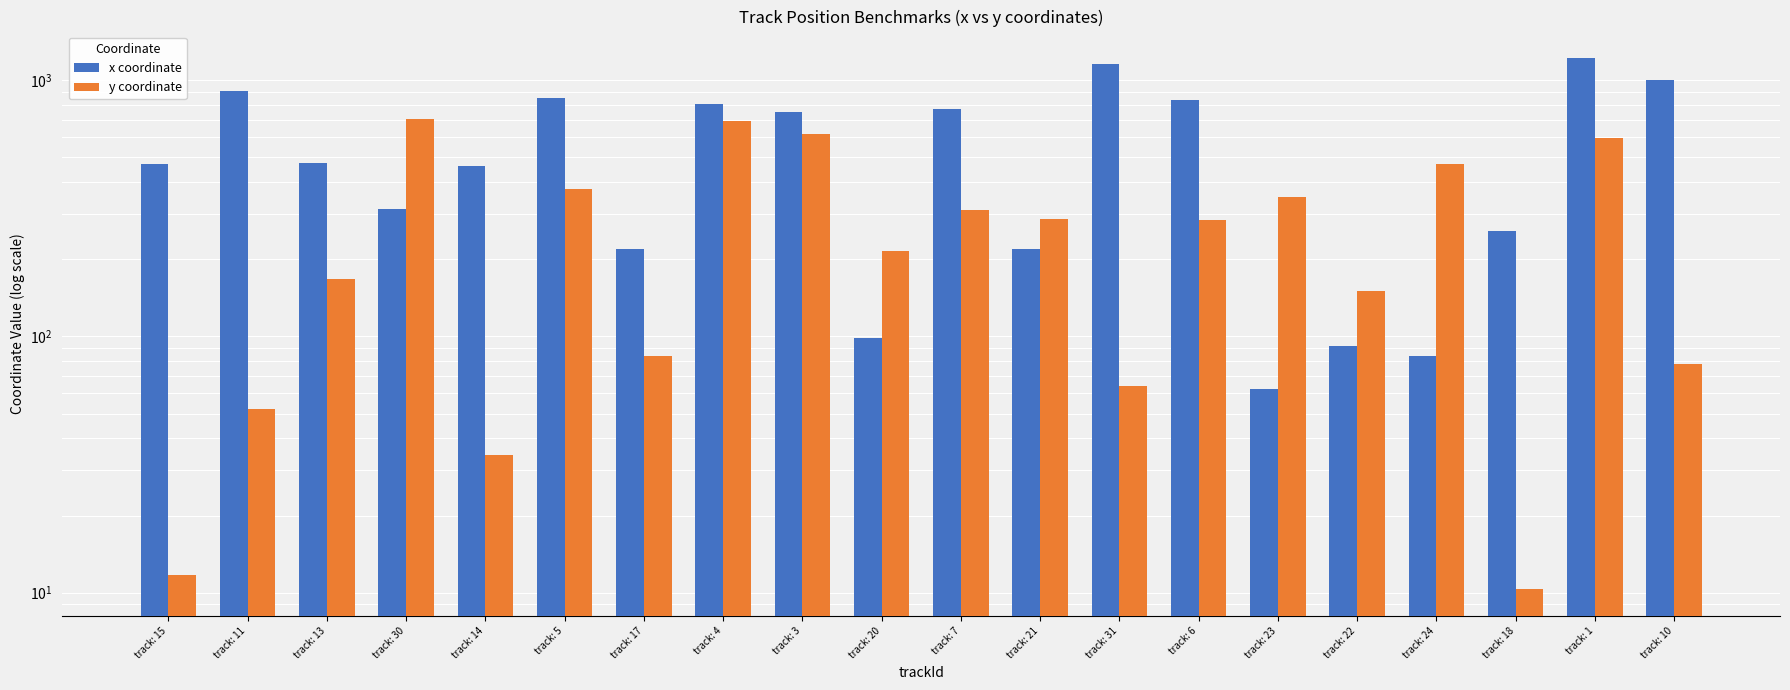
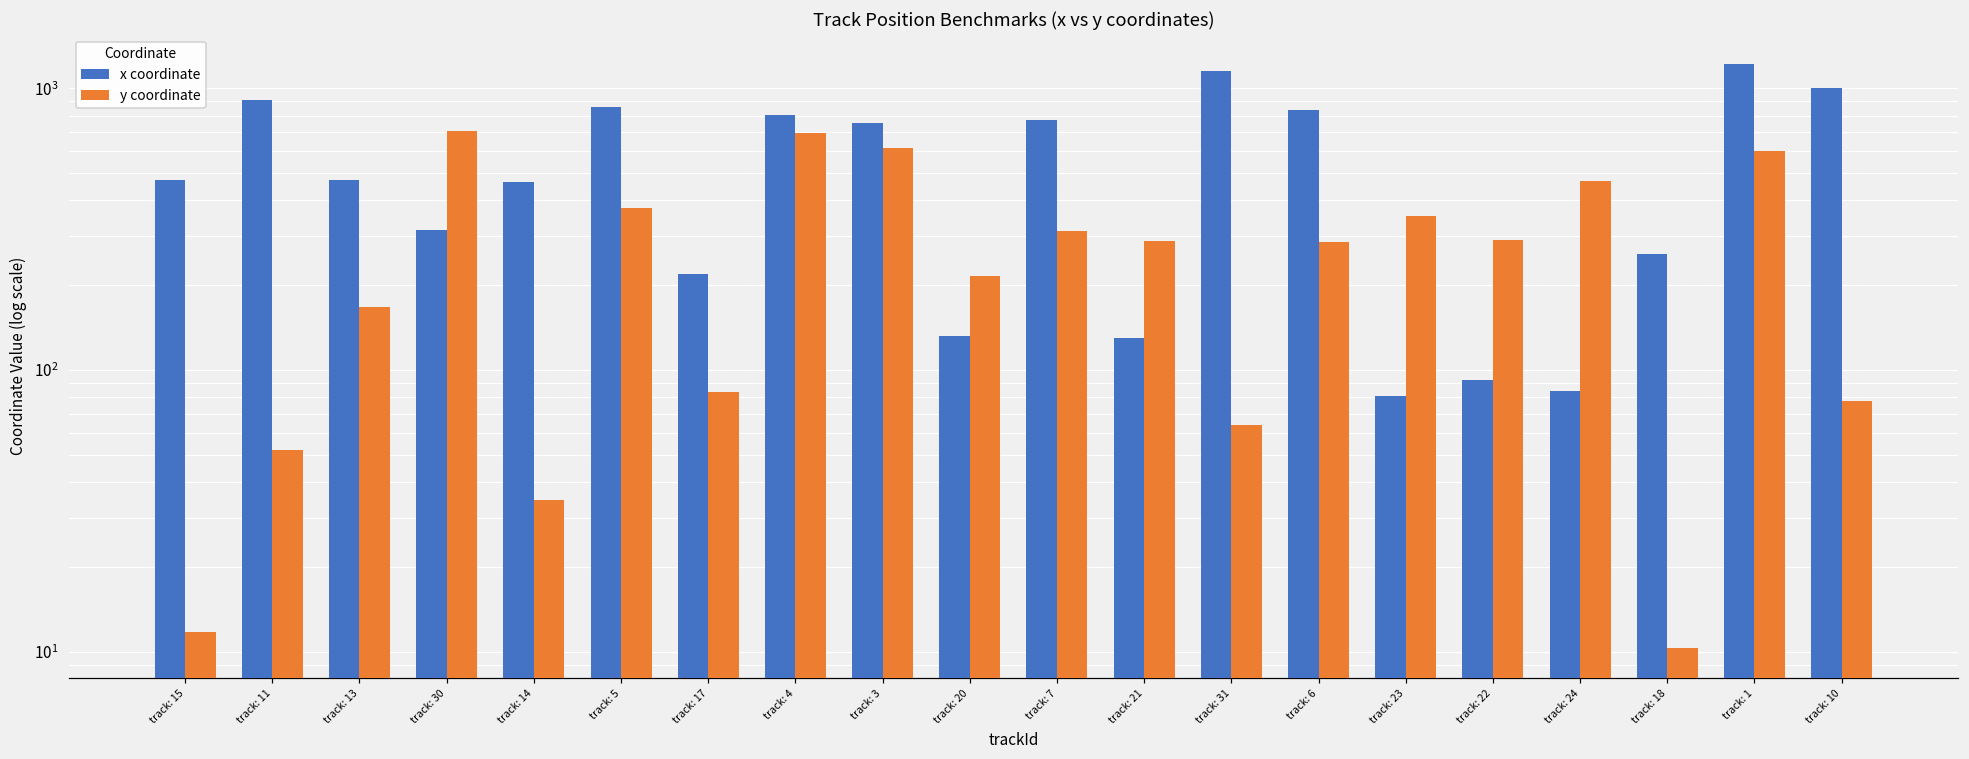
x coordinate, track: 20: 99 -> 130
x coordinate, track: 21: 220 -> 130
x coordinate, track: 23: 63 -> 81
y coordinate, track: 22: 150 -> 290
